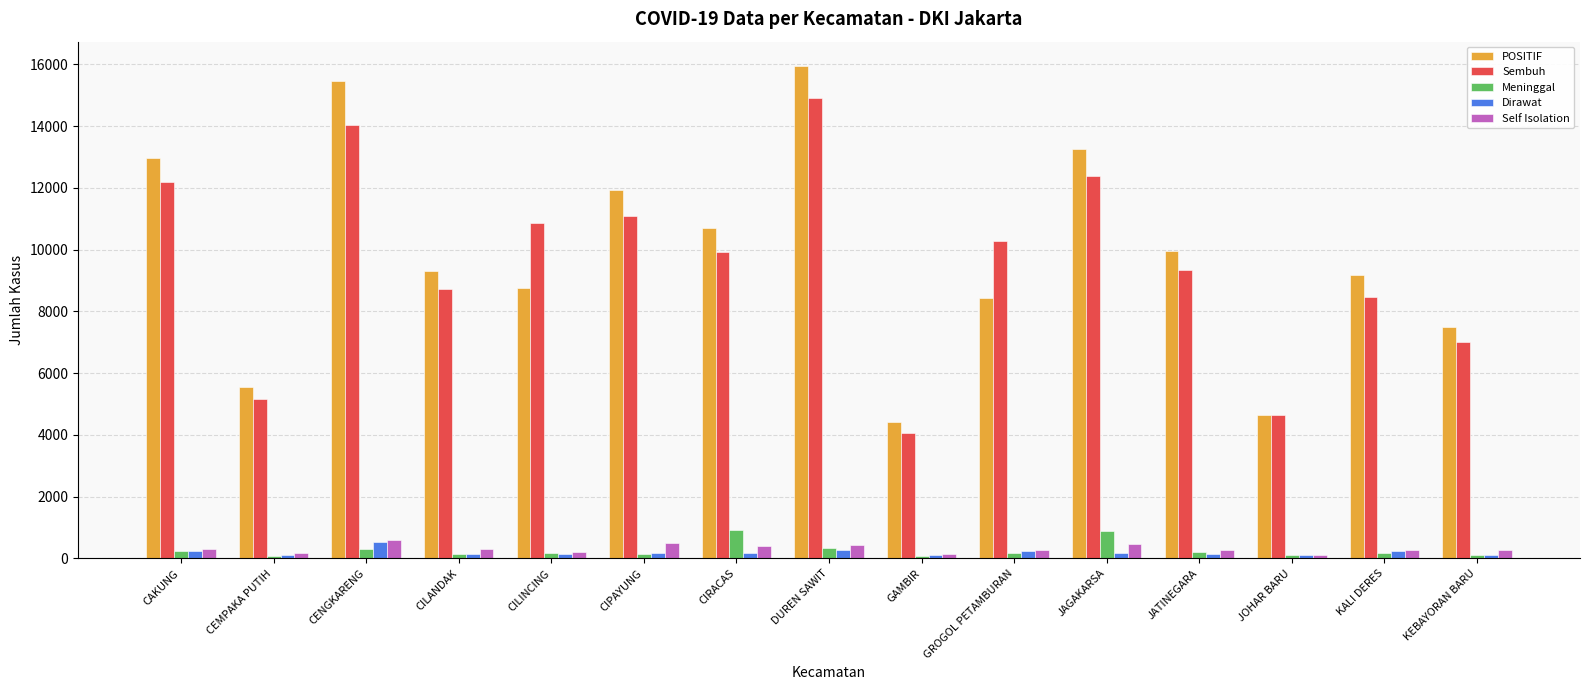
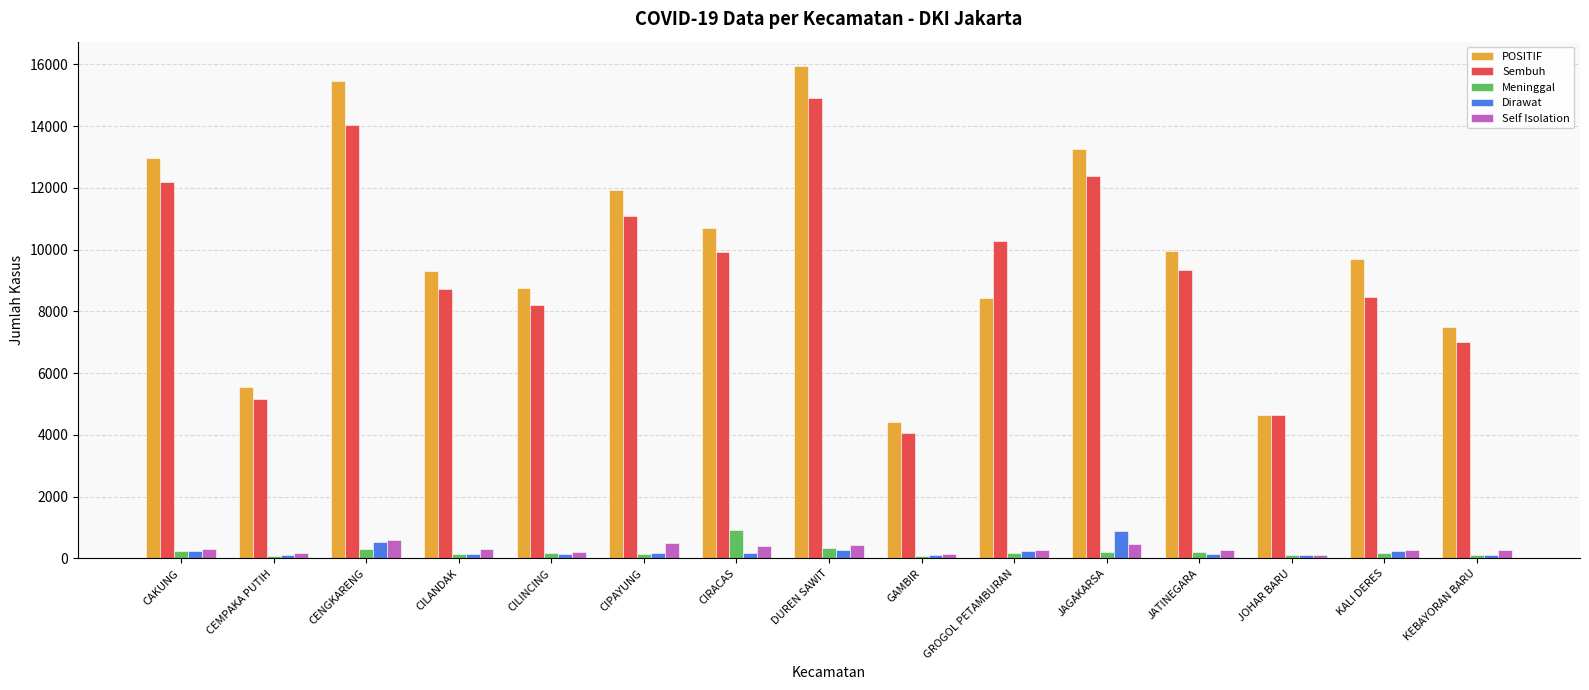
Sembuh, CILINCING: 10900 -> 8200
Meninggal, JAGAKARSA: 900 -> 200
Dirawat, JAGAKARSA: 200 -> 900
POSITIF, KALI DERES: 9200 -> 9700
